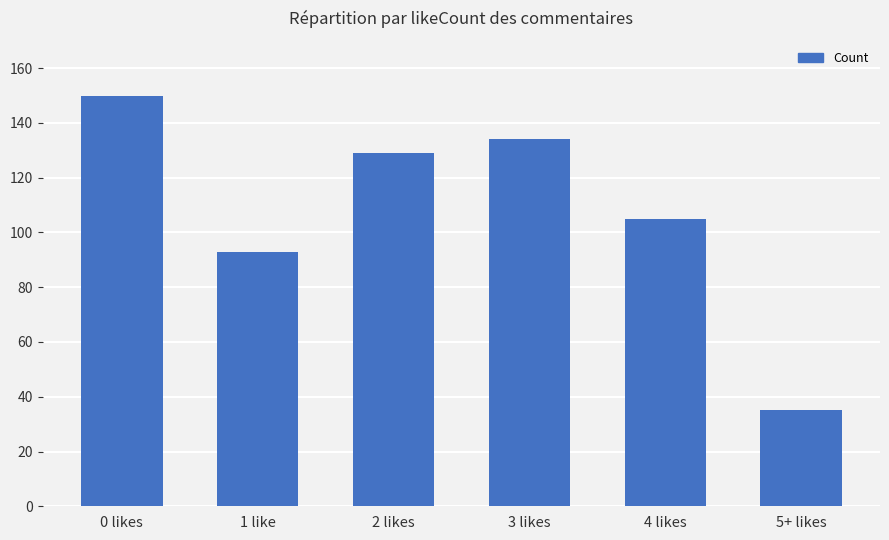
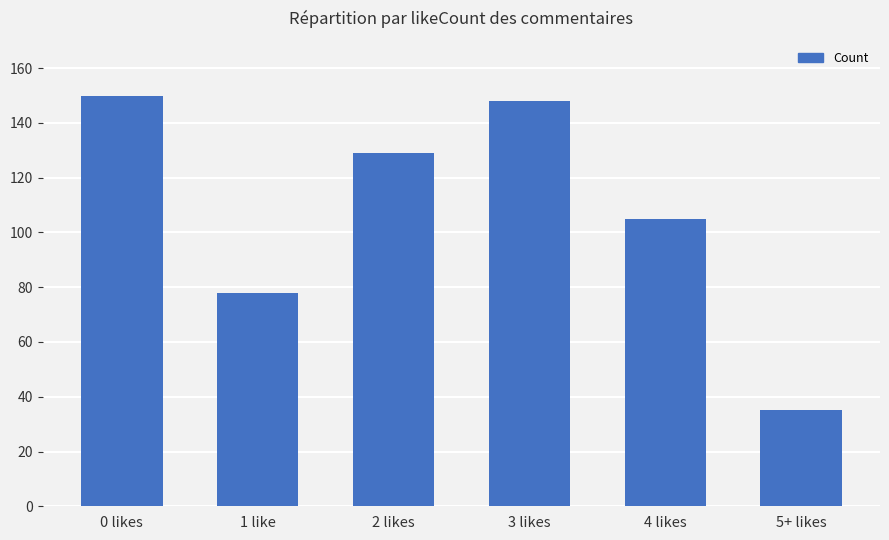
1 like: 93 -> 78
3 likes: 134 -> 148
